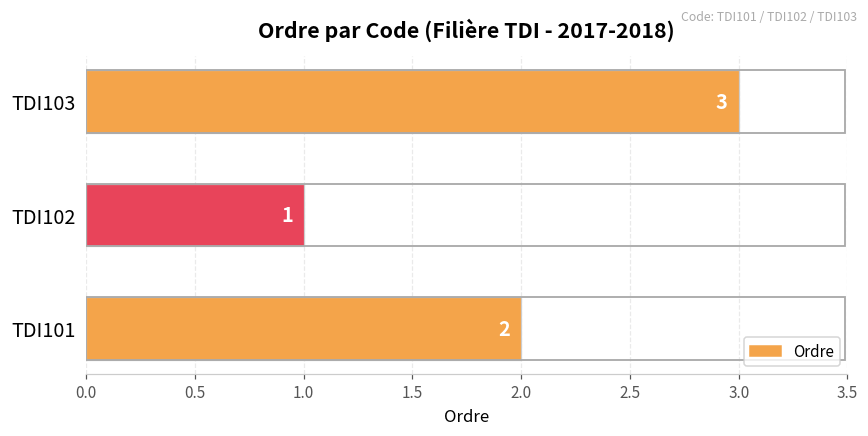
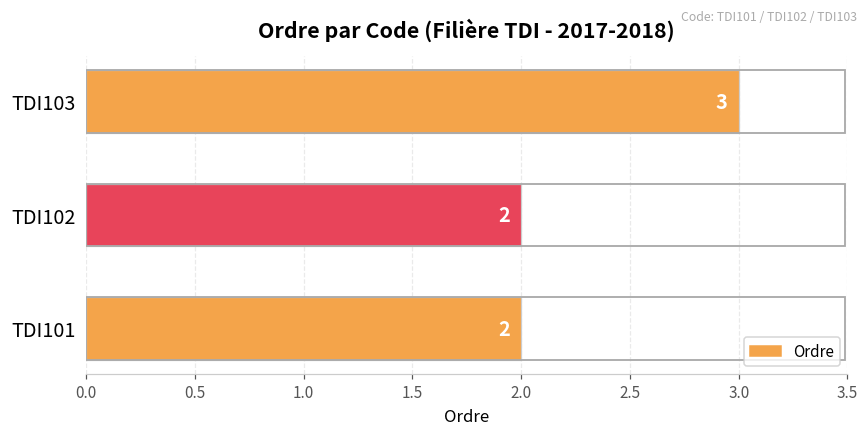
TDI102: 1 -> 2
